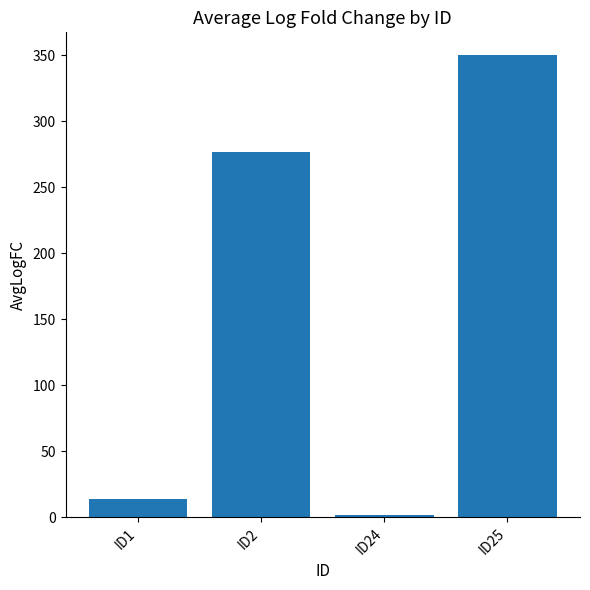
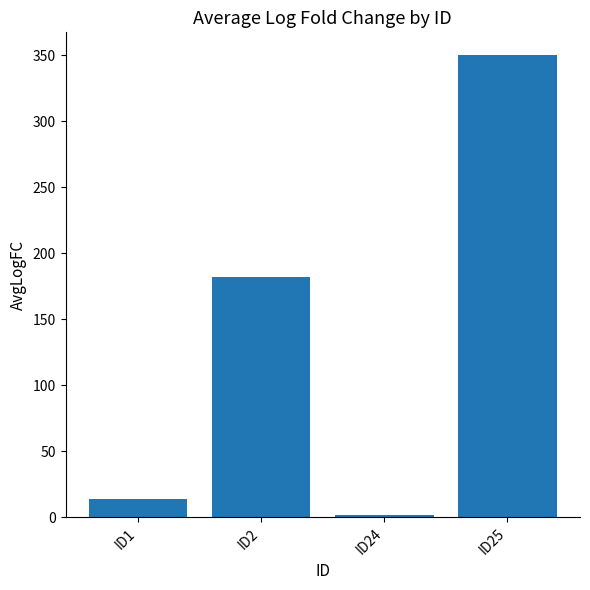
ID2: 277 -> 182
